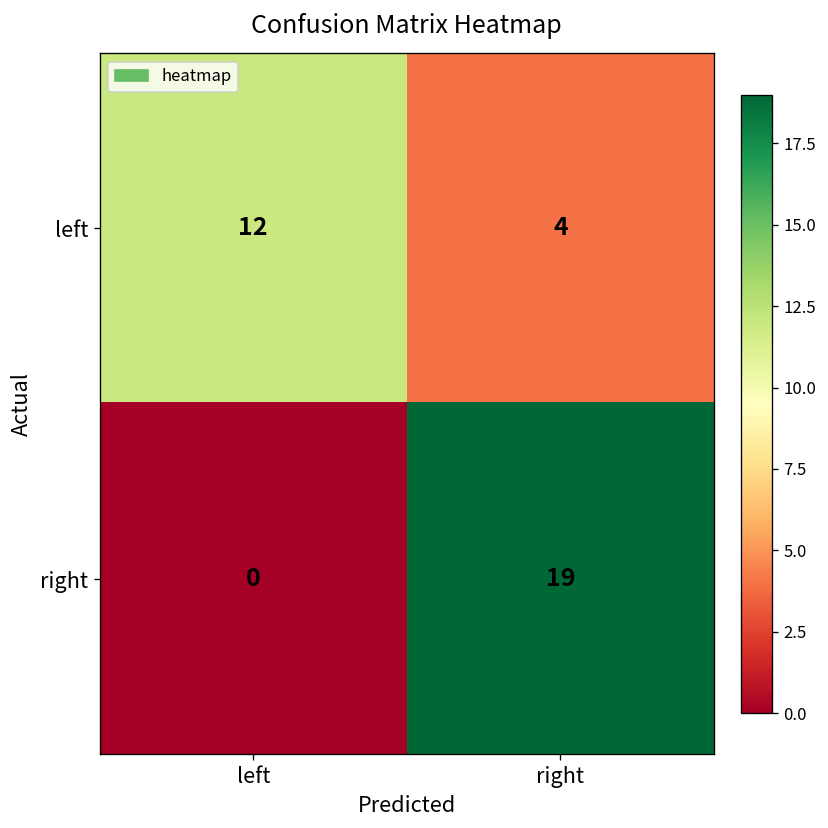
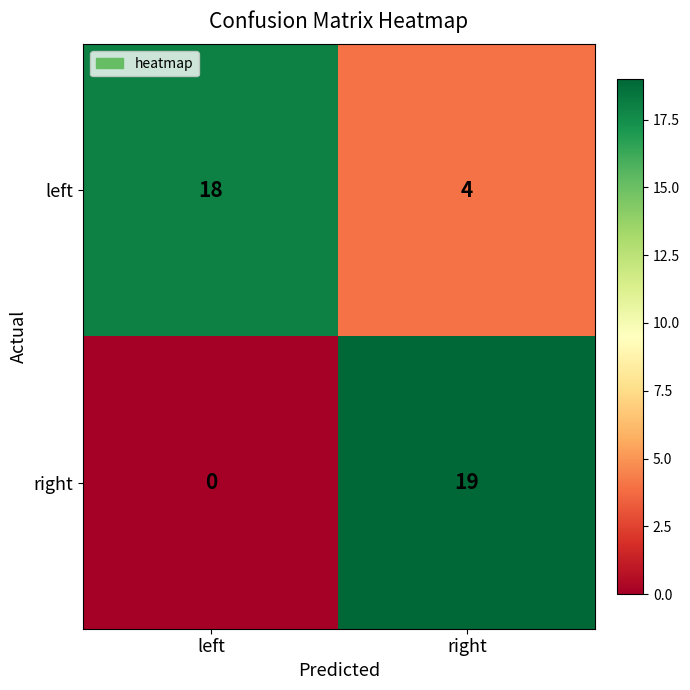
left, left: 12 -> 18
